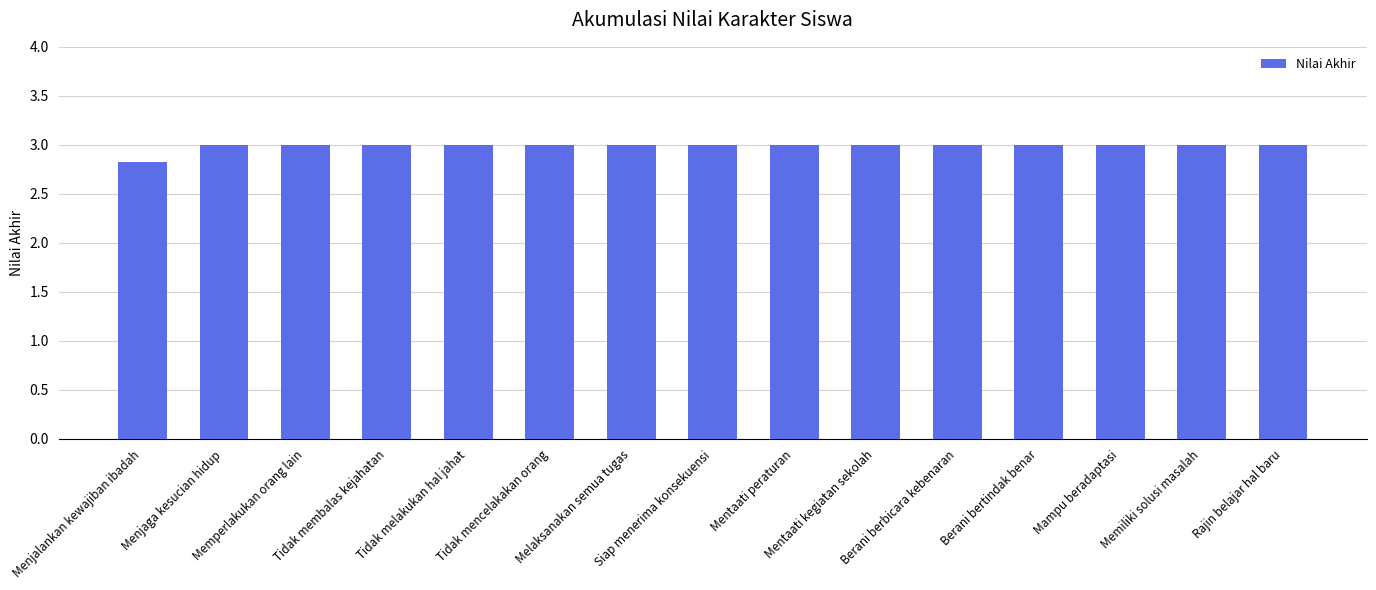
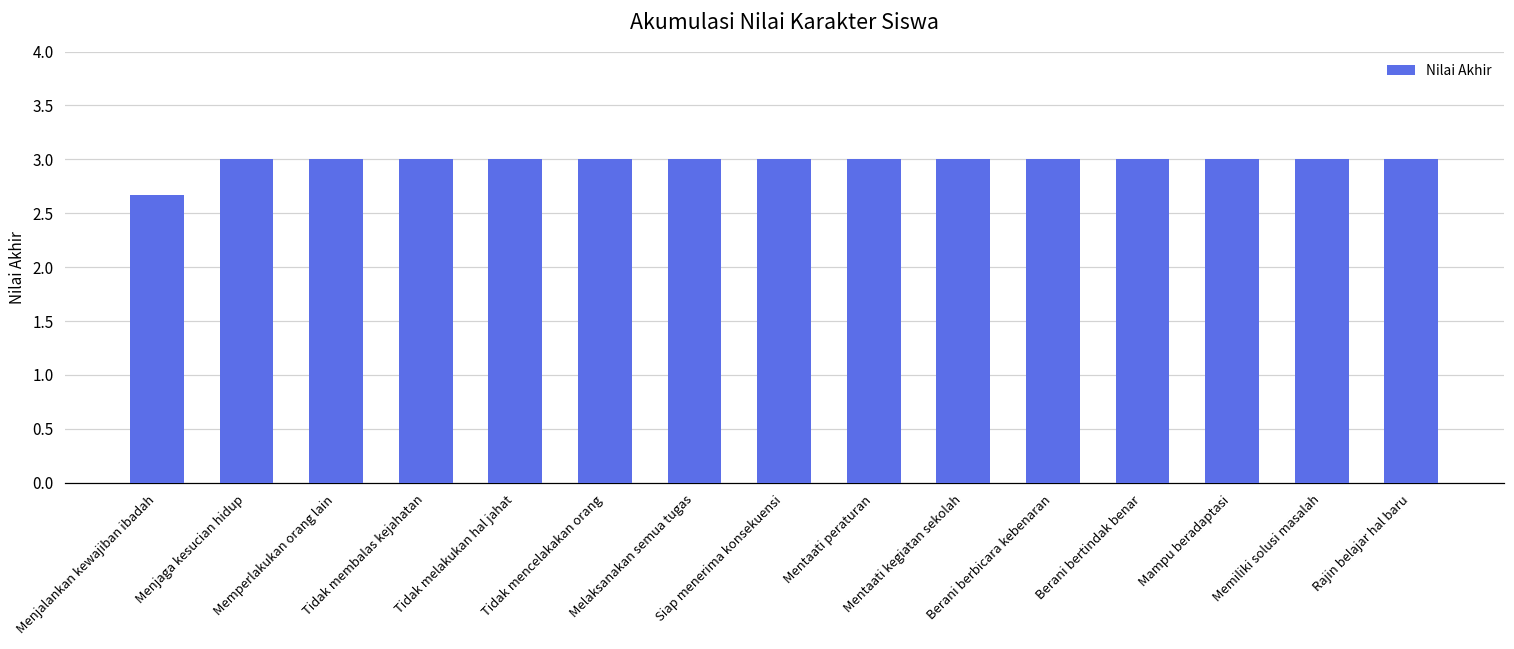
Menjalankan kewajiban ibadah: 2.8 -> 2.7
